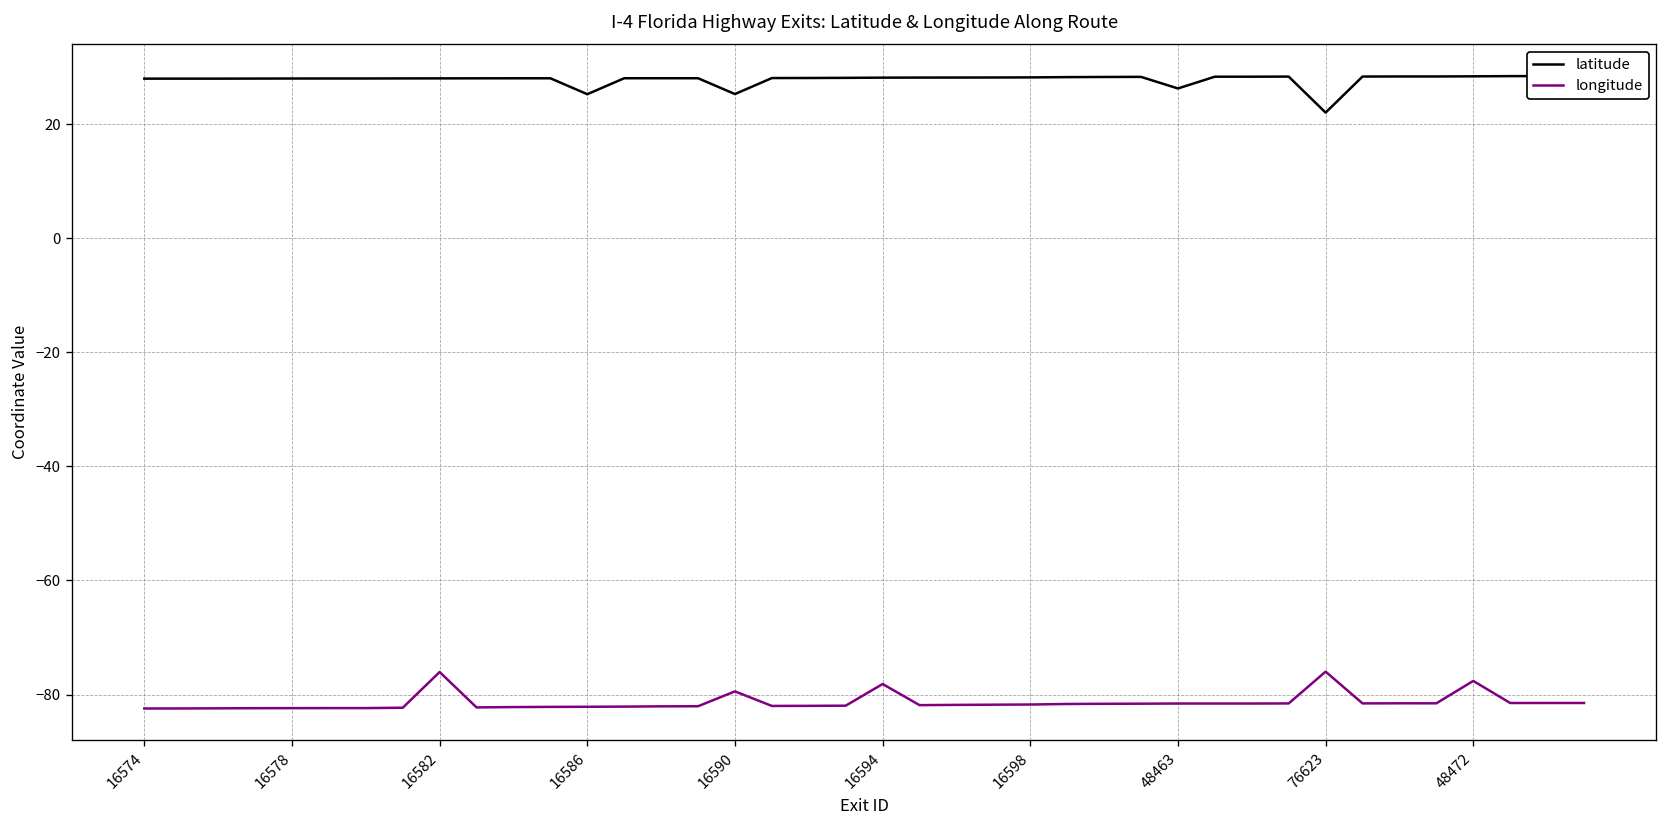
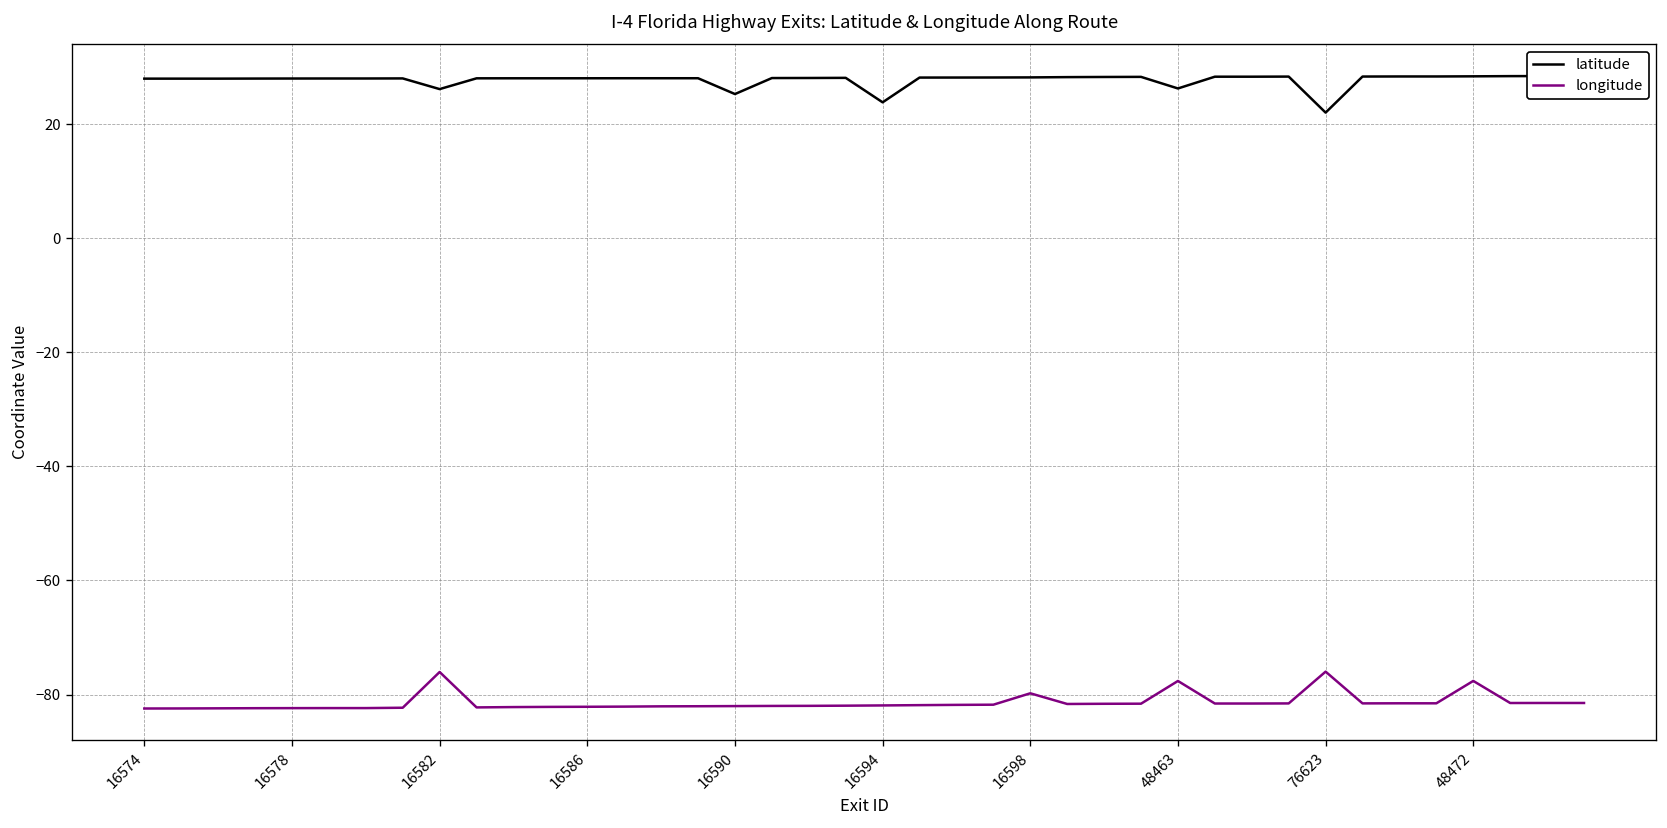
latitude, 16582: 28 -> 26
latitude, 16586: 25 -> 28
longitude, 16590: -79 -> -82
latitude, 16594: 28 -> 24
longitude, 16594: -78 -> -82
longitude, 16598: -82 -> -80
longitude, 48463: -82 -> -78
